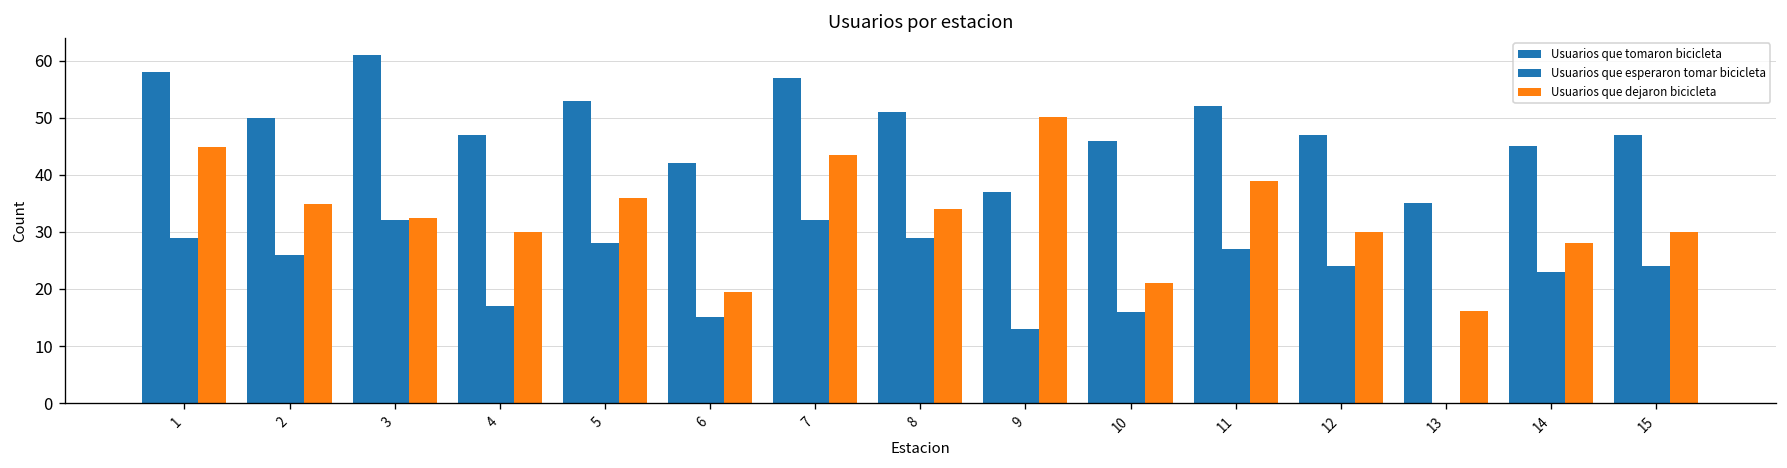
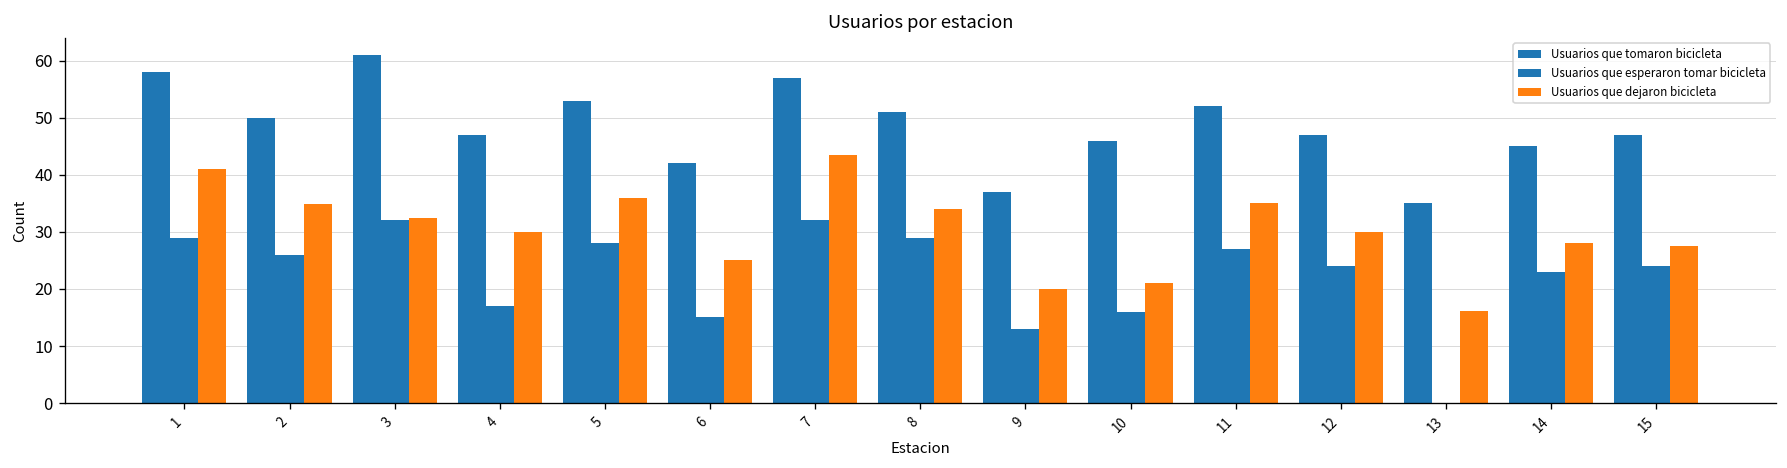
Usuarios que dejaron bicicleta, 1: 45 -> 41
Usuarios que dejaron bicicleta, 6: 20 -> 25
Usuarios que dejaron bicicleta, 9: 50 -> 20
Usuarios que dejaron bicicleta, 11: 39 -> 35
Usuarios que dejaron bicicleta, 15: 30 -> 28
